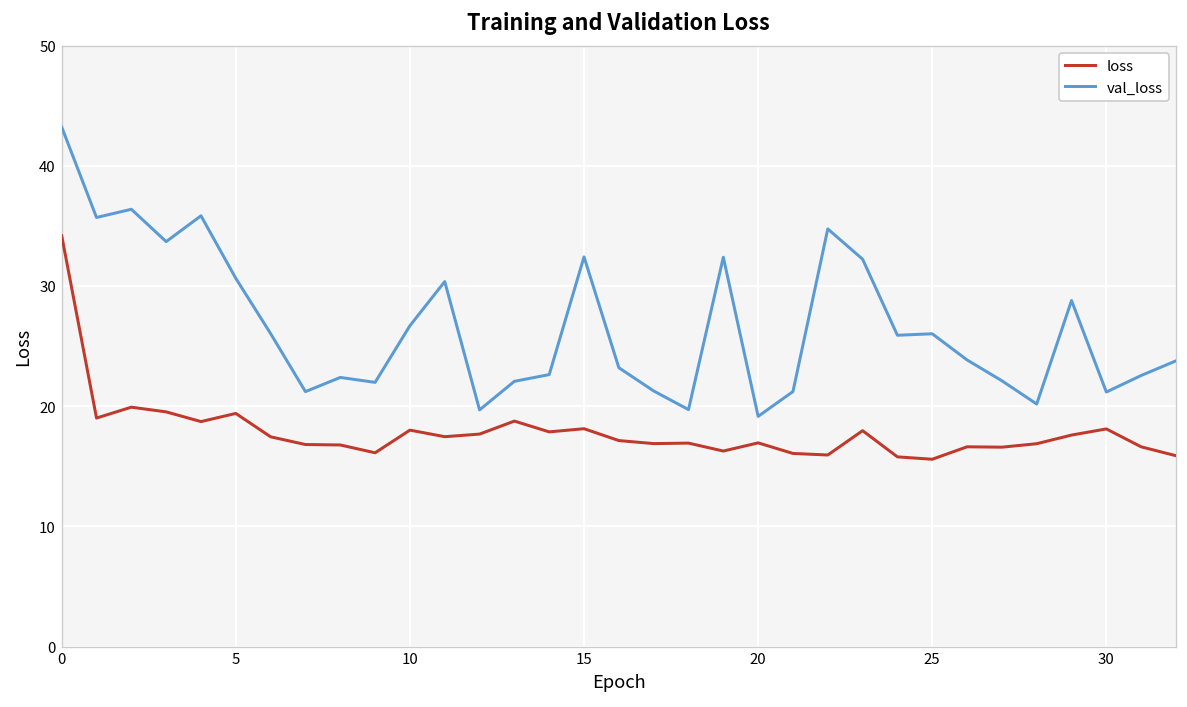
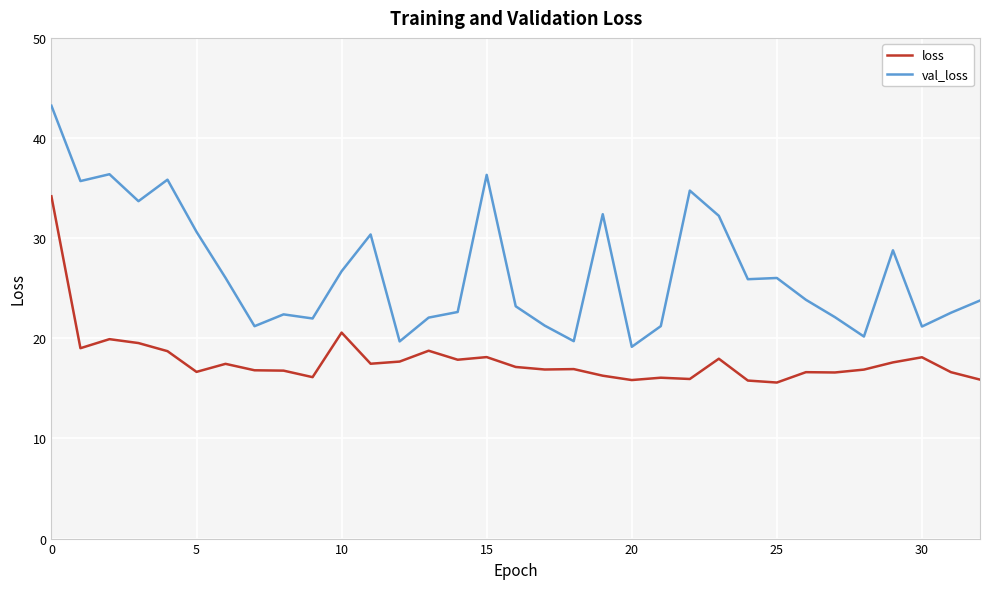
loss, 5: 19.4 -> 16.6
loss, 10: 18.0 -> 20.6
val_loss, 15: 32.4 -> 36.3
loss, 20: 16.9 -> 15.8
